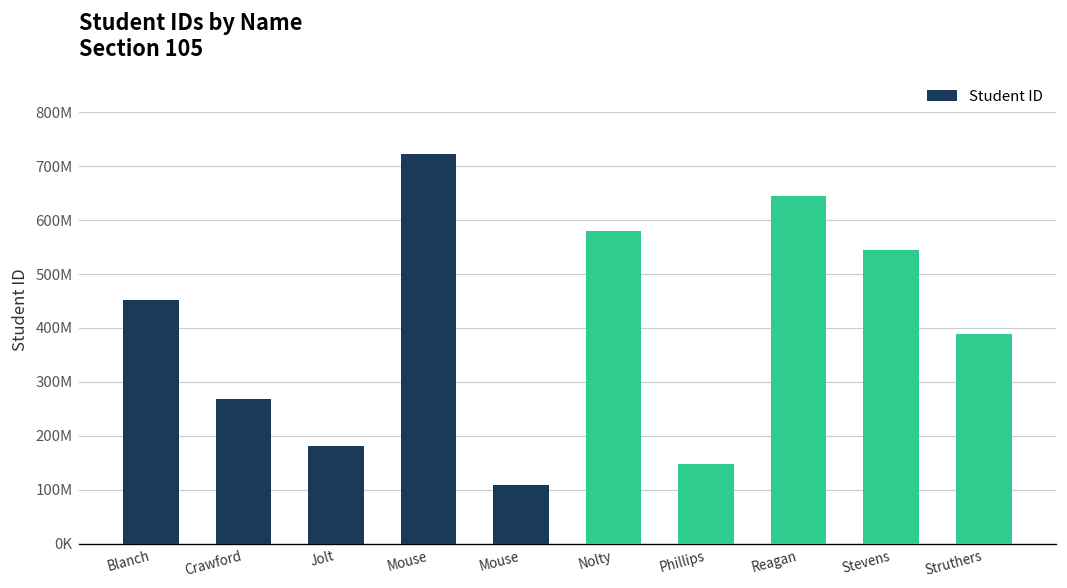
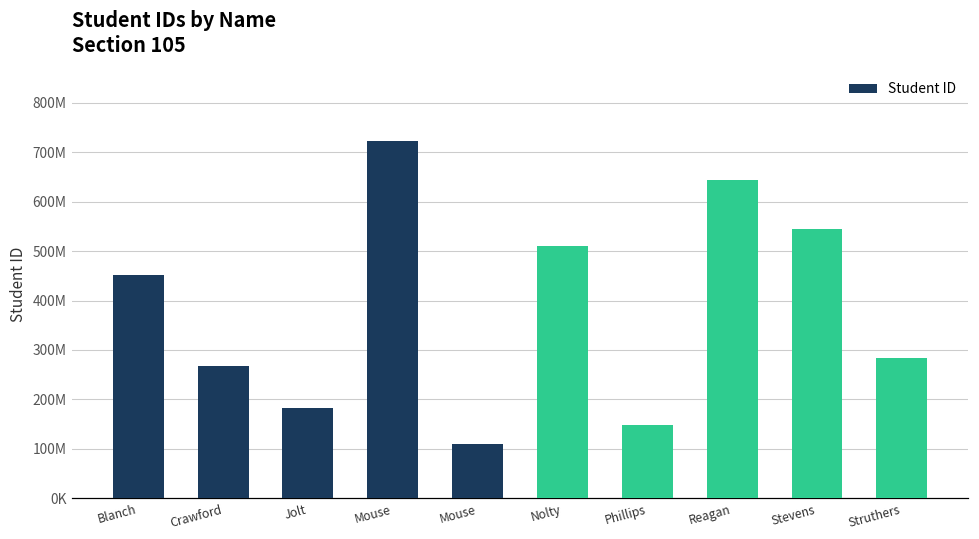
Nolty: 580000000 -> 510000000
Struthers: 390000000 -> 280000000
